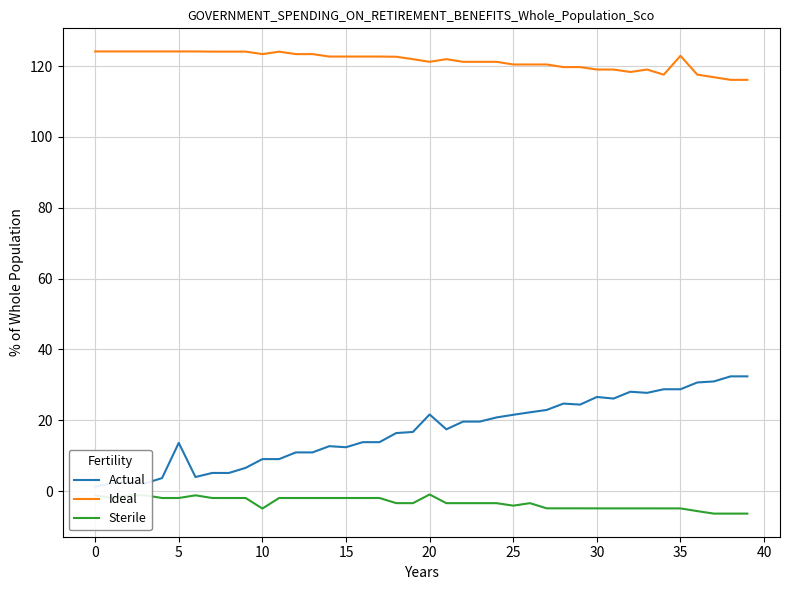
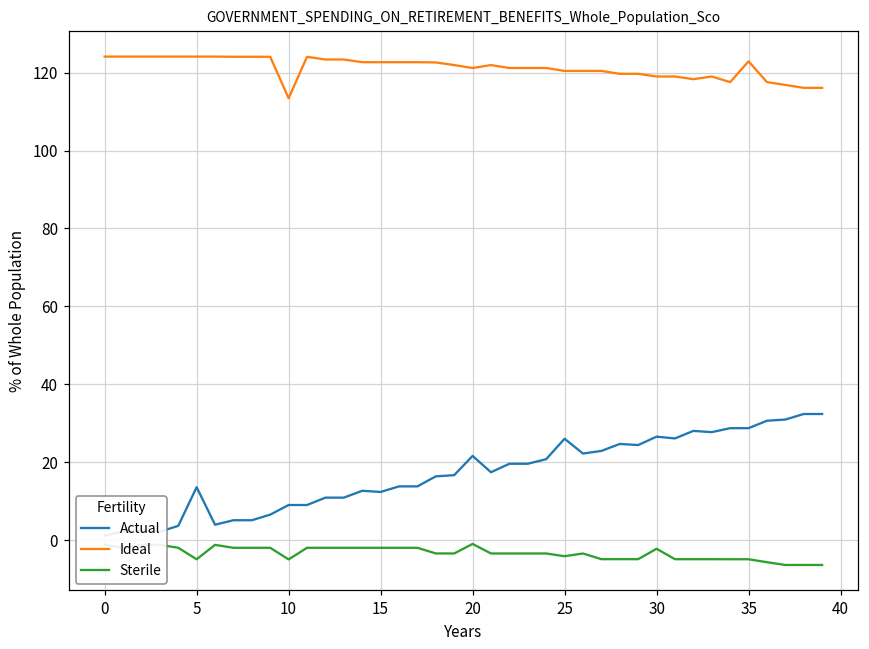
Sterile, 5: -2 -> -5
Ideal, 10: 123 -> 113
Actual, 25: 22 -> 26
Sterile, 30: -5 -> -2
